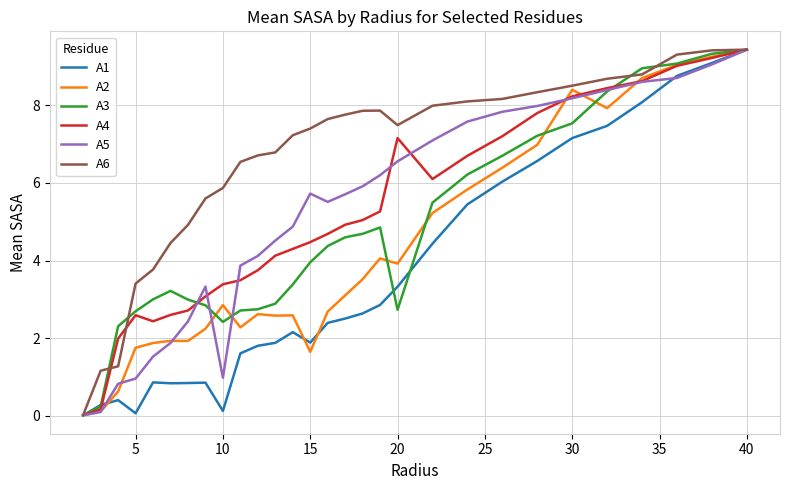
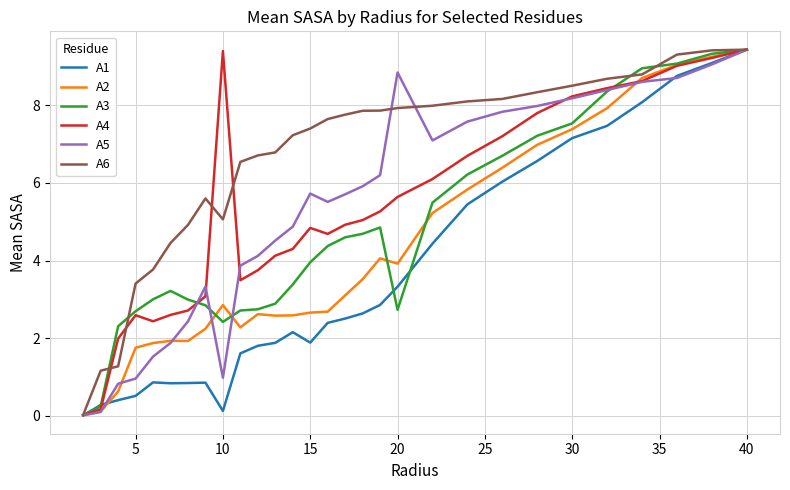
A1, 5: 0.1 -> 0.5
A4, 10: 3.4 -> 9.4
A6, 10: 5.9 -> 5.1
A2, 15: 1.6 -> 2.7
A4, 15: 4.5 -> 4.8
A4, 20: 7.2 -> 5.6
A5, 20: 6.6 -> 8.8
A6, 20: 7.5 -> 7.9
A2, 30: 8.4 -> 7.4
